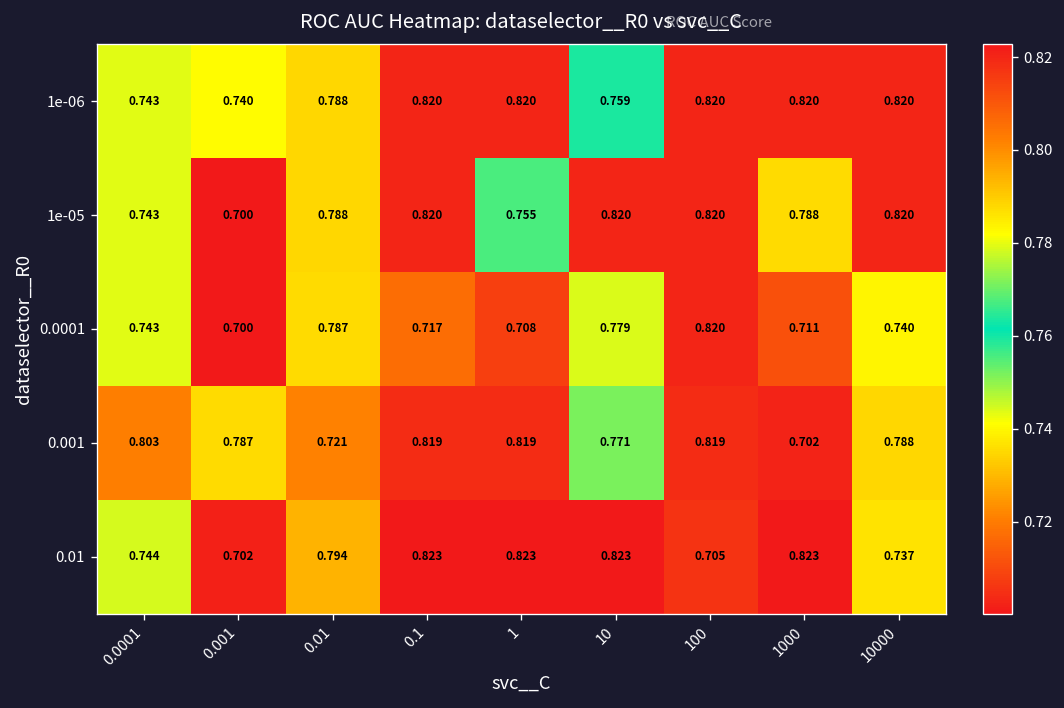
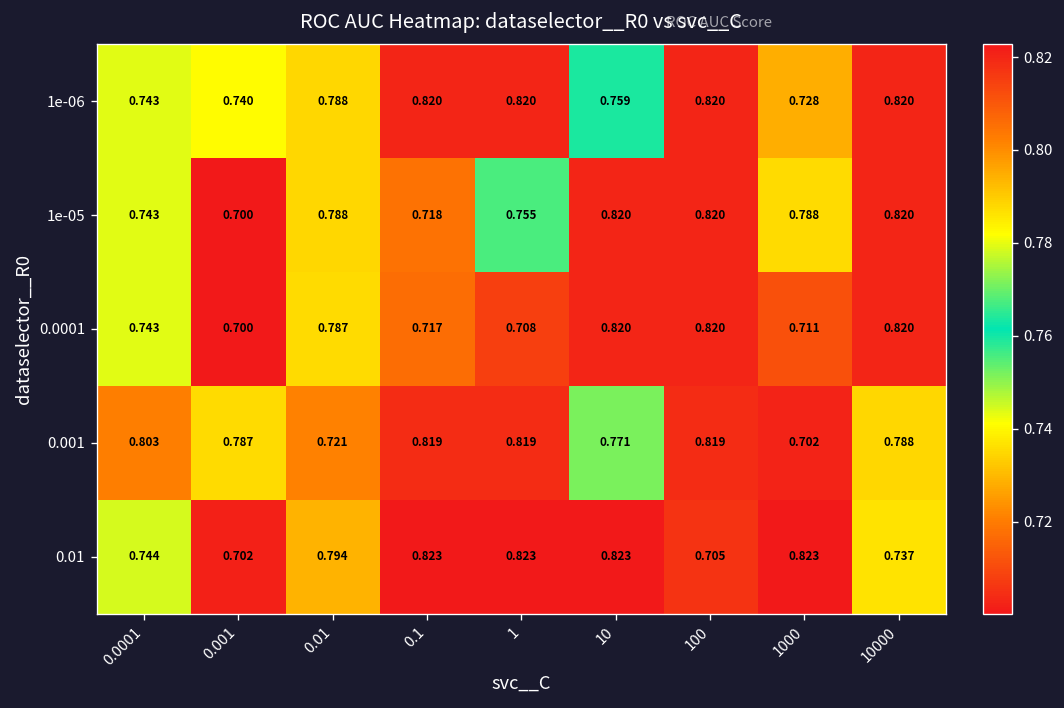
1e-06, 1000: 0.820 -> 0.728
1e-05, 0.1: 0.820 -> 0.718
0.0001, 10: 0.779 -> 0.820
0.0001, 10000: 0.740 -> 0.820
